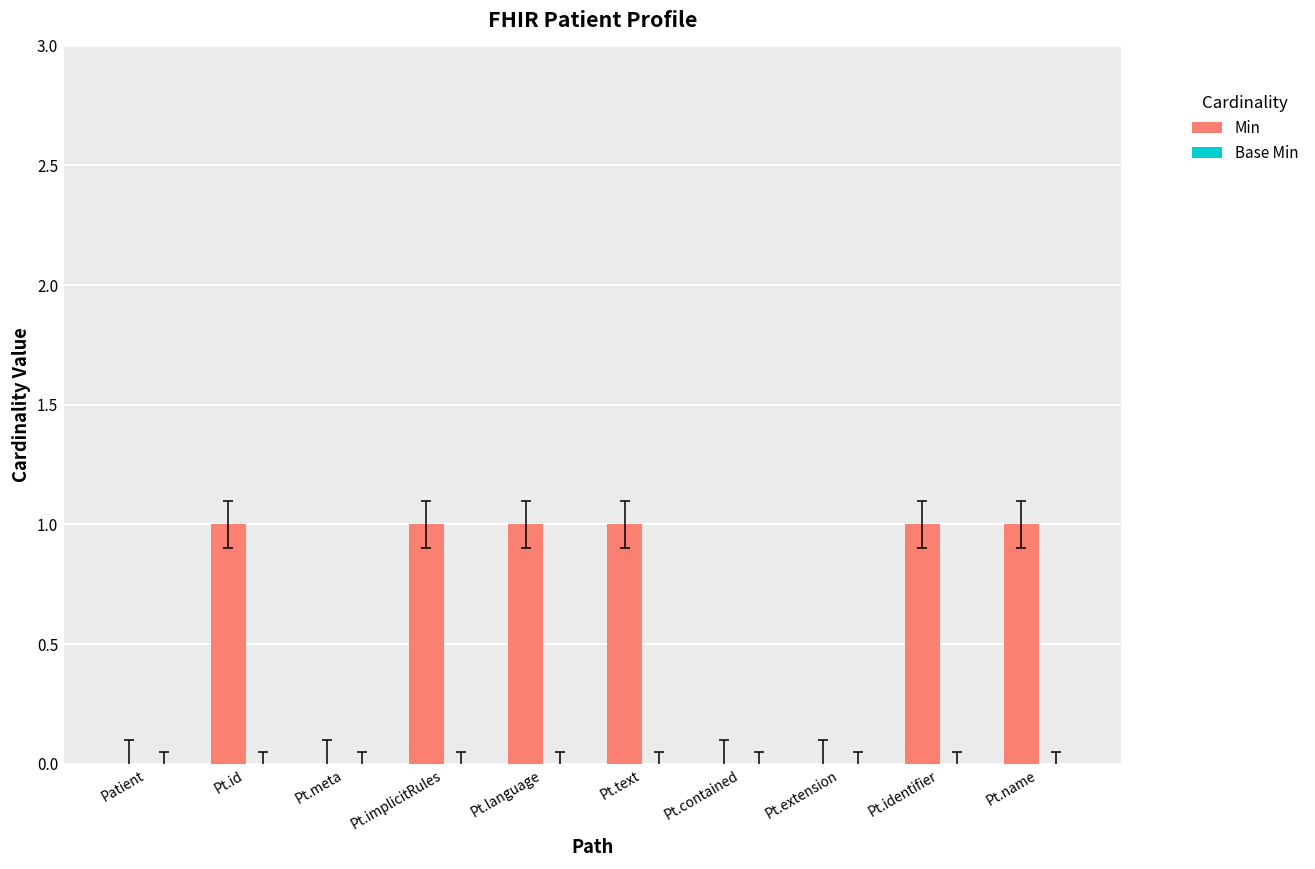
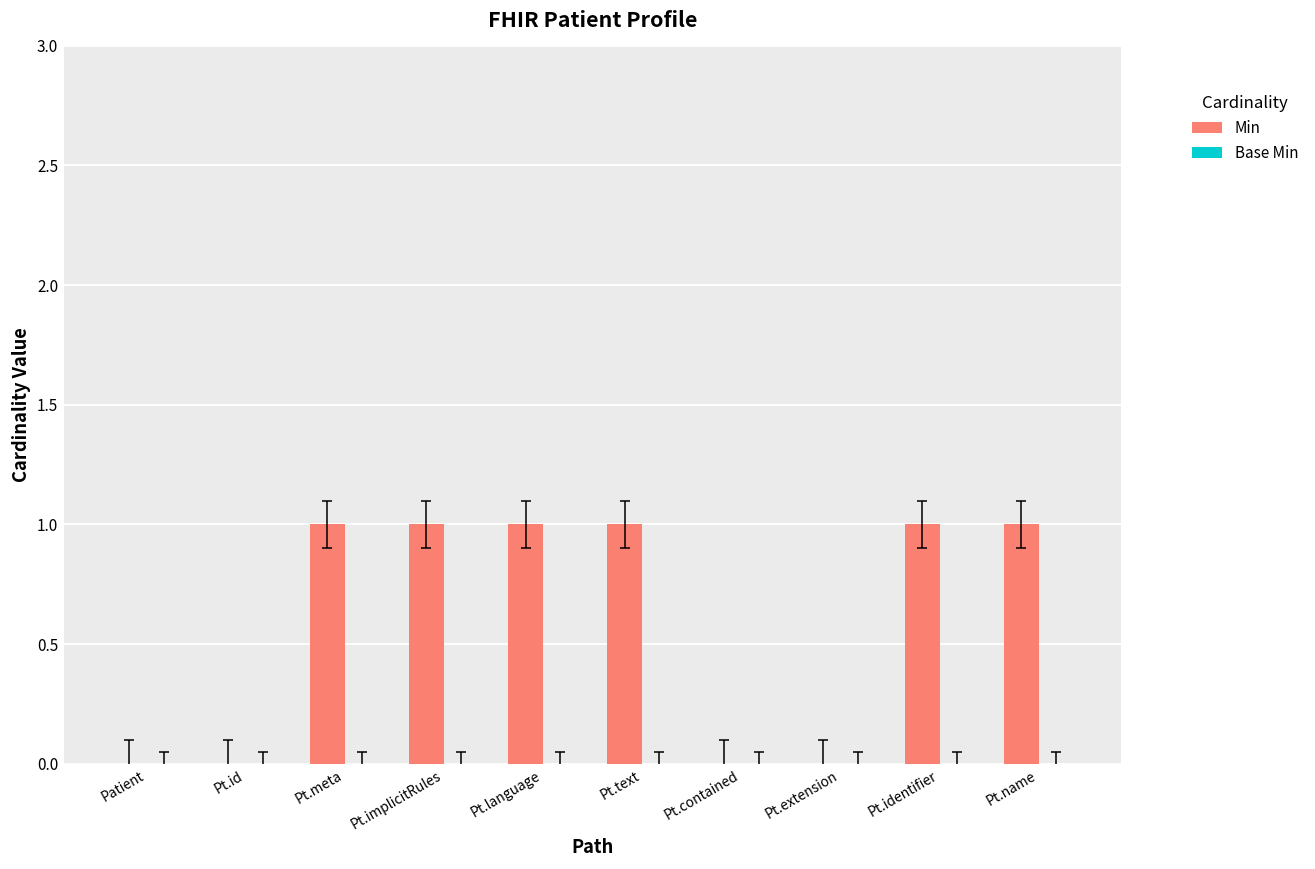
Min, Pt.id: 1 -> 0
Min, Pt.meta: 0 -> 1
